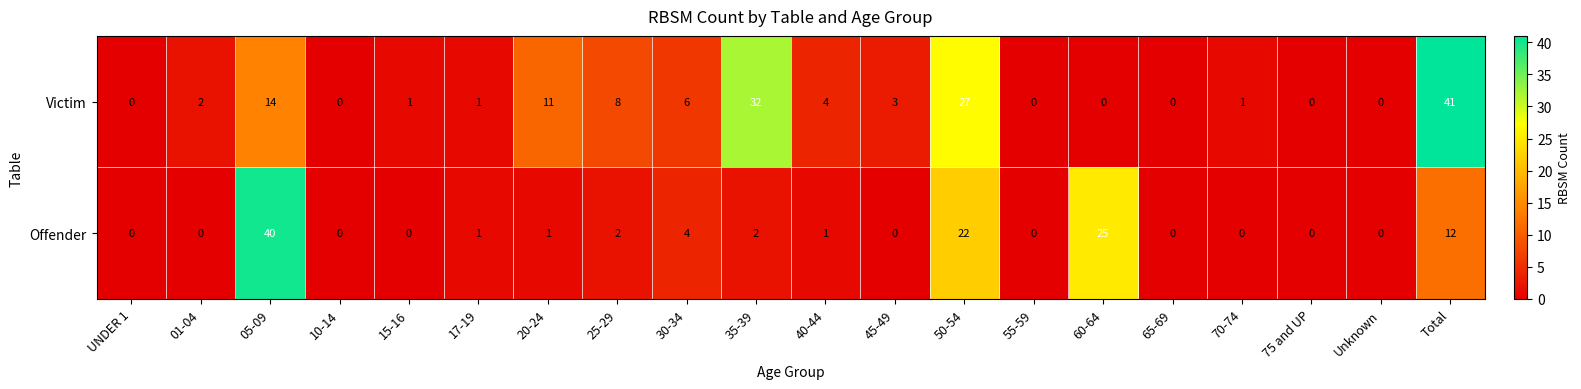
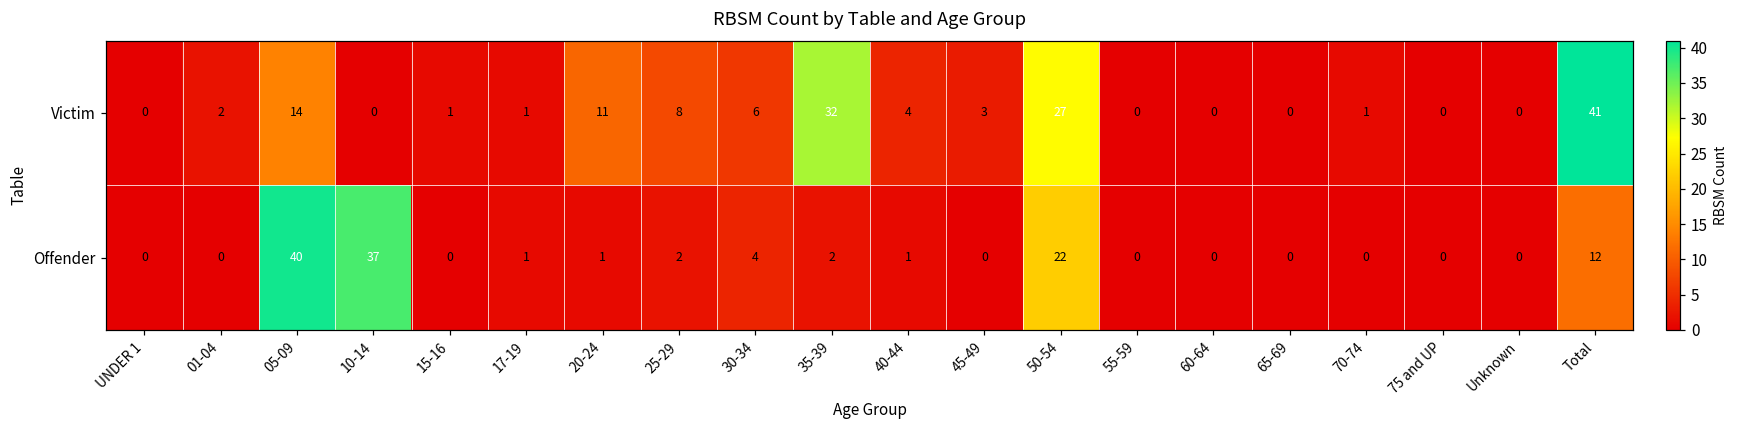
Offender, 10-14: 0 -> 37
Offender, 60-64: 25 -> 0
